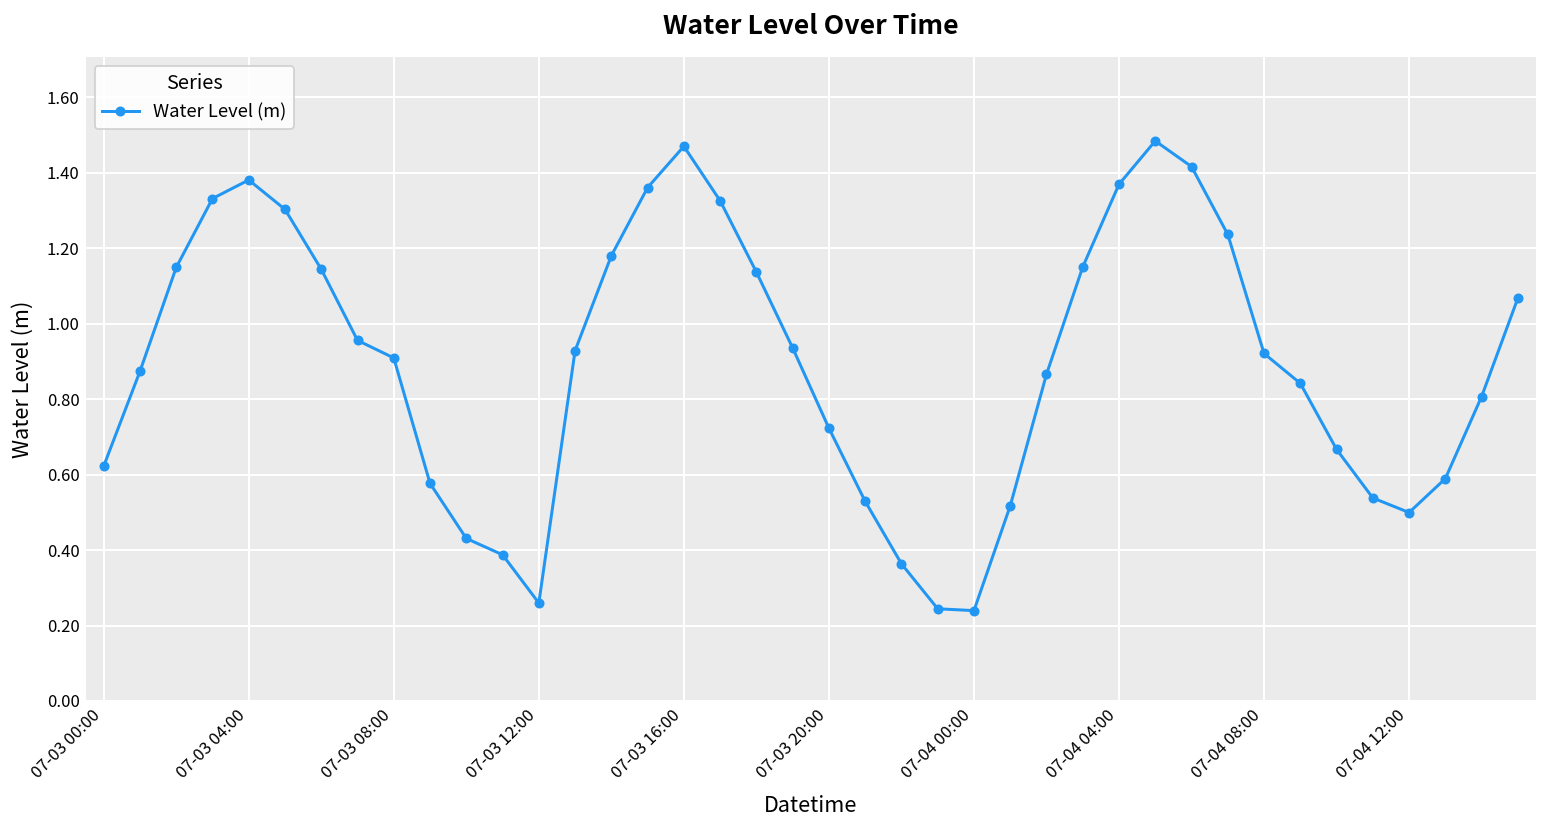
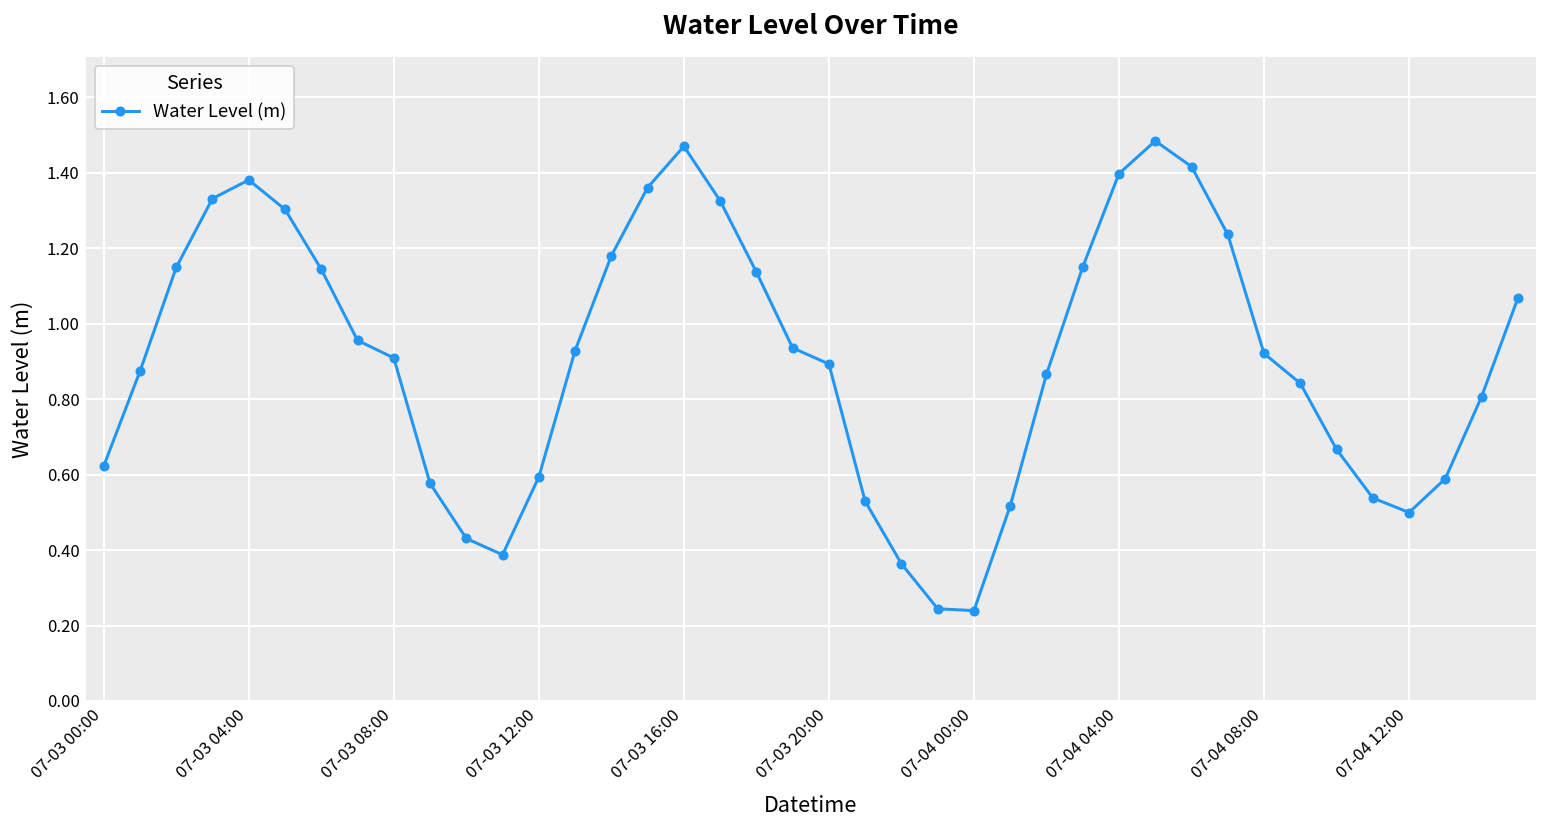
07-03 12:00: 0.26 -> 0.59
07-03 20:00: 0.72 -> 0.89
07-04 04:00: 1.37 -> 1.40
